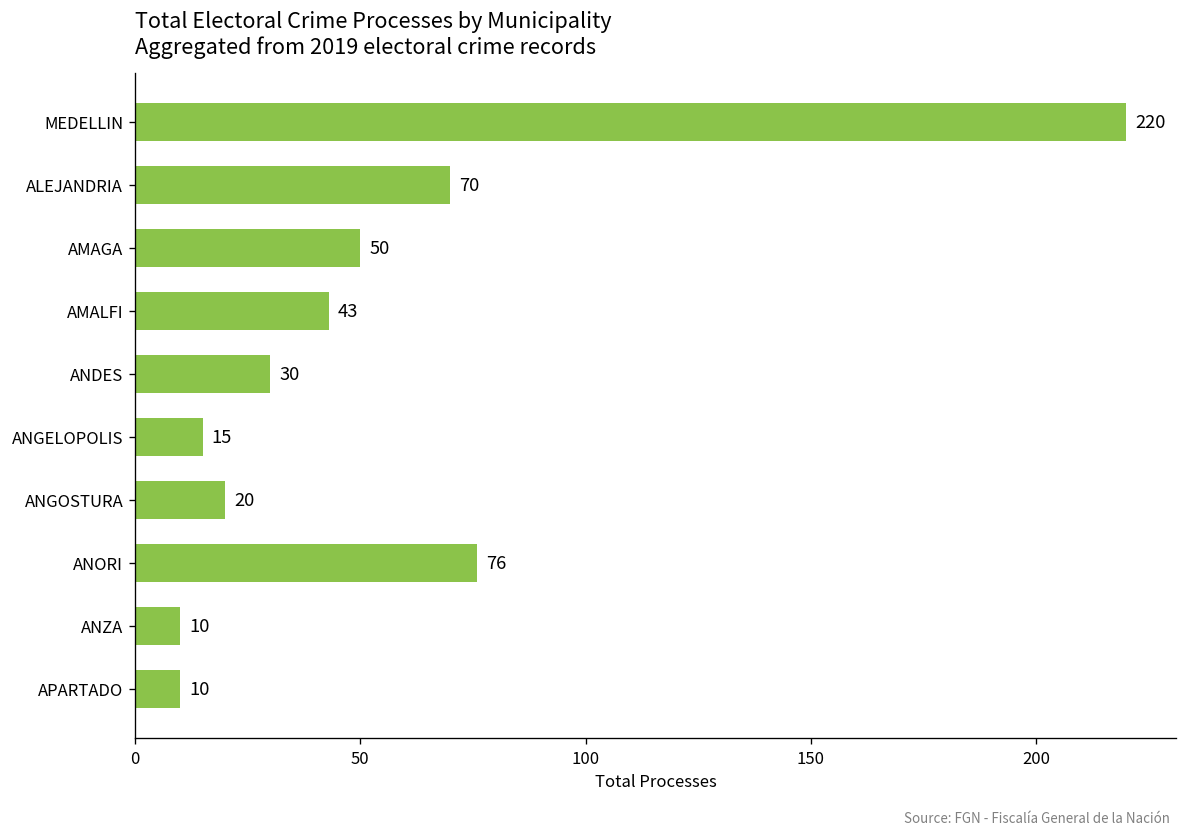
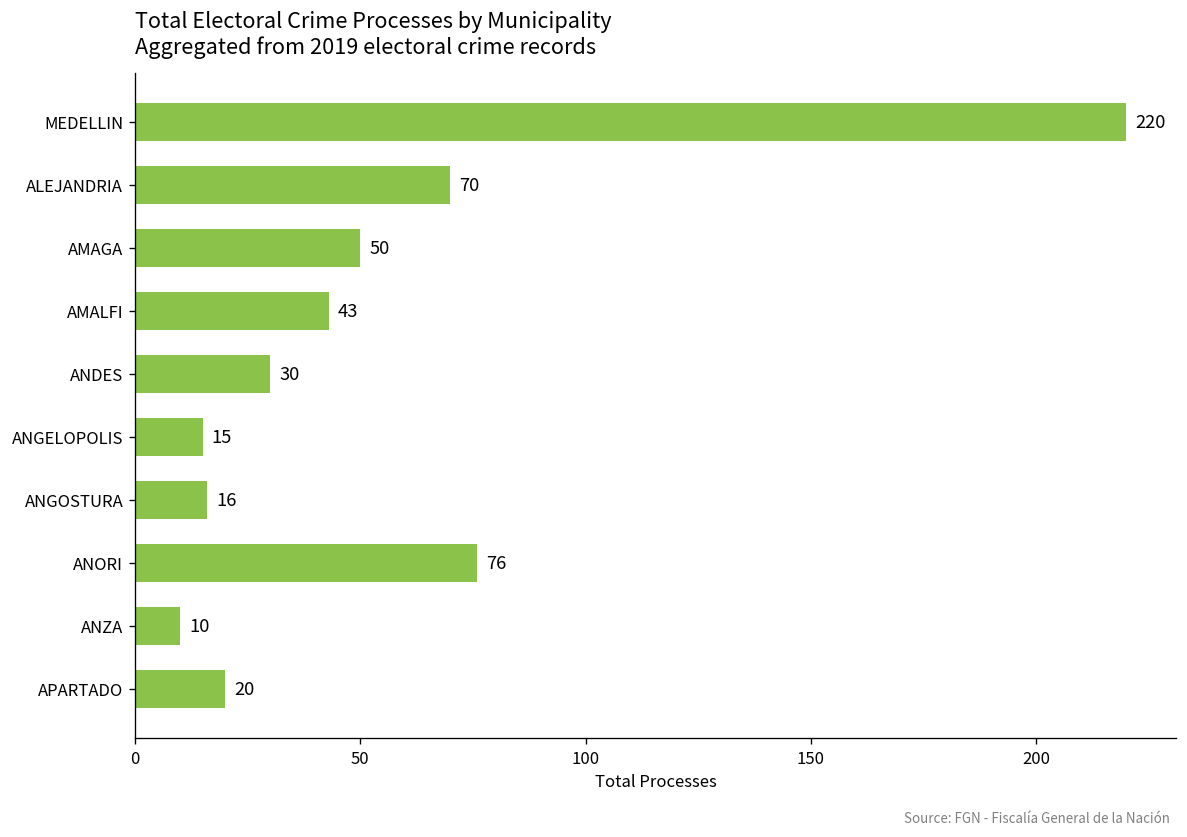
ANGOSTURA: 20 -> 16
APARTADO: 10 -> 20
